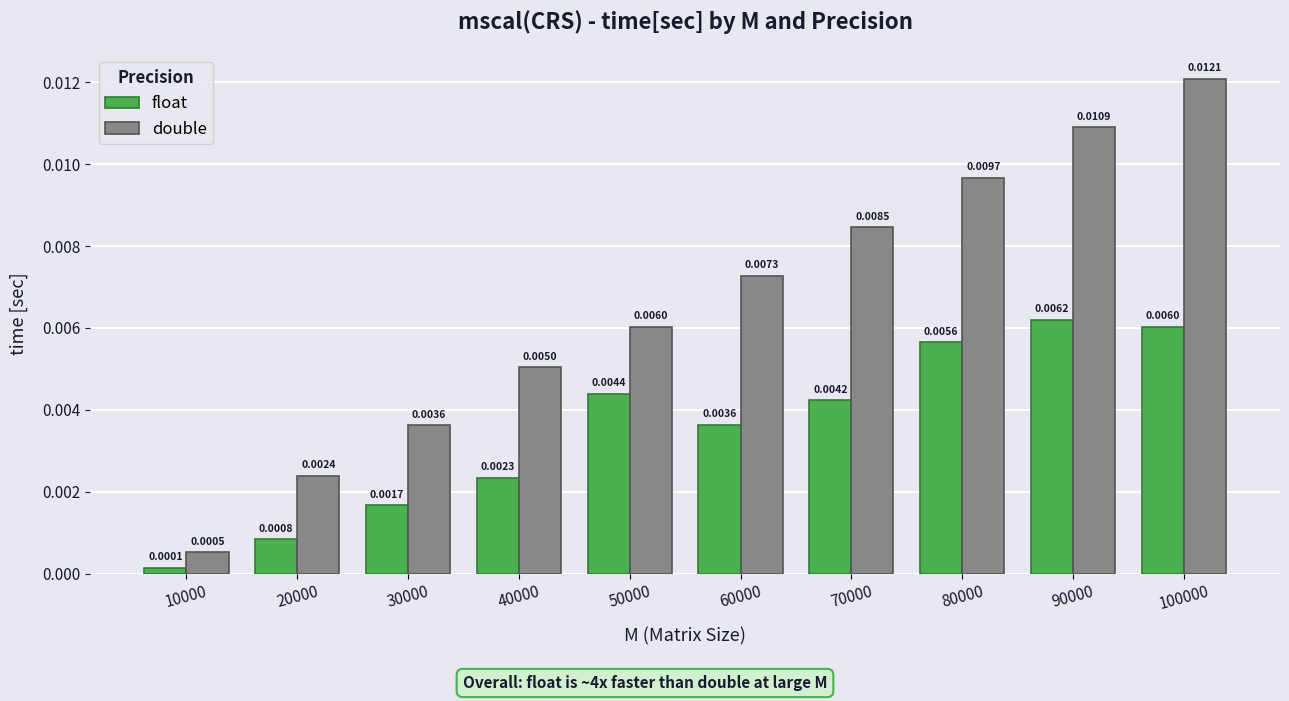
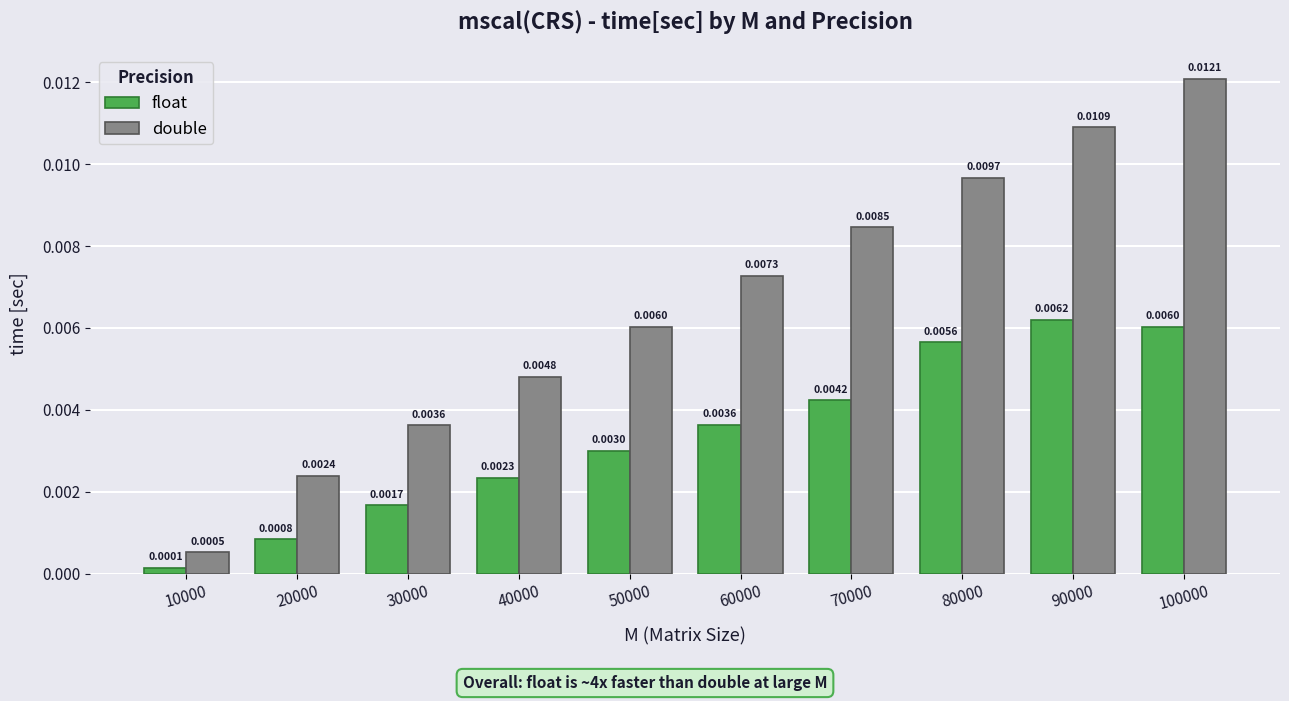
double, 40000: 0.0050 -> 0.0048
float, 50000: 0.0044 -> 0.0030
